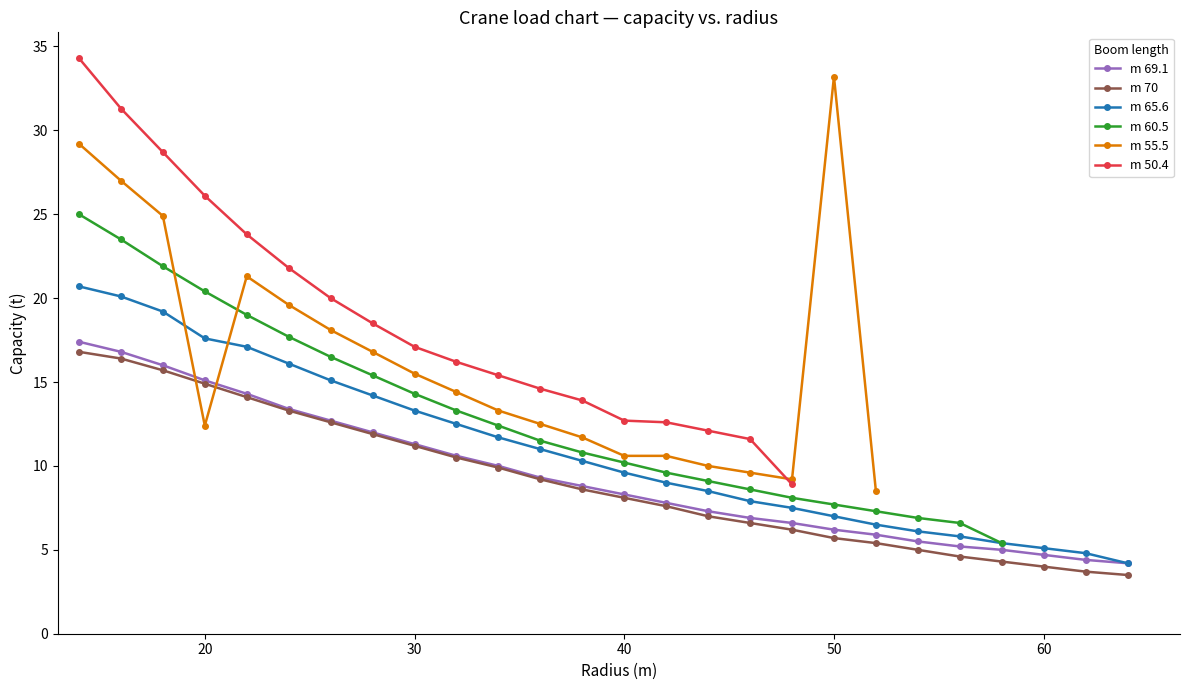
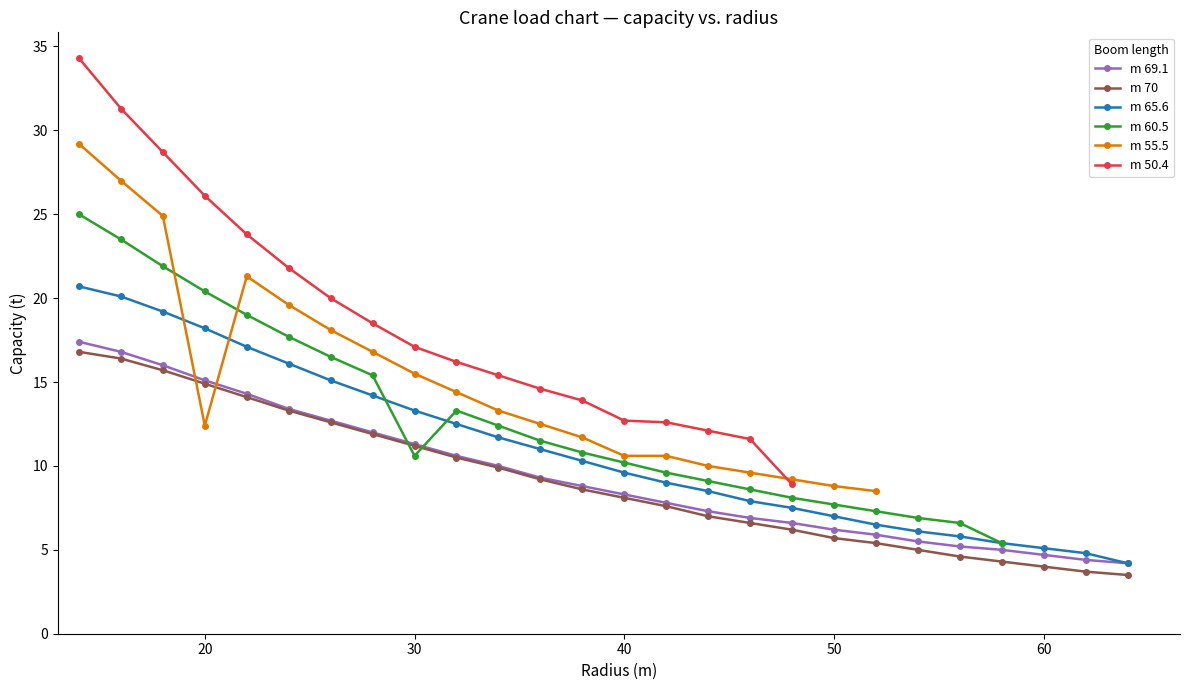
m 65.6, 20: 17.6 -> 18.2
m 60.5, 30: 14.3 -> 10.6
m 55.5, 50: 33.2 -> 8.8
